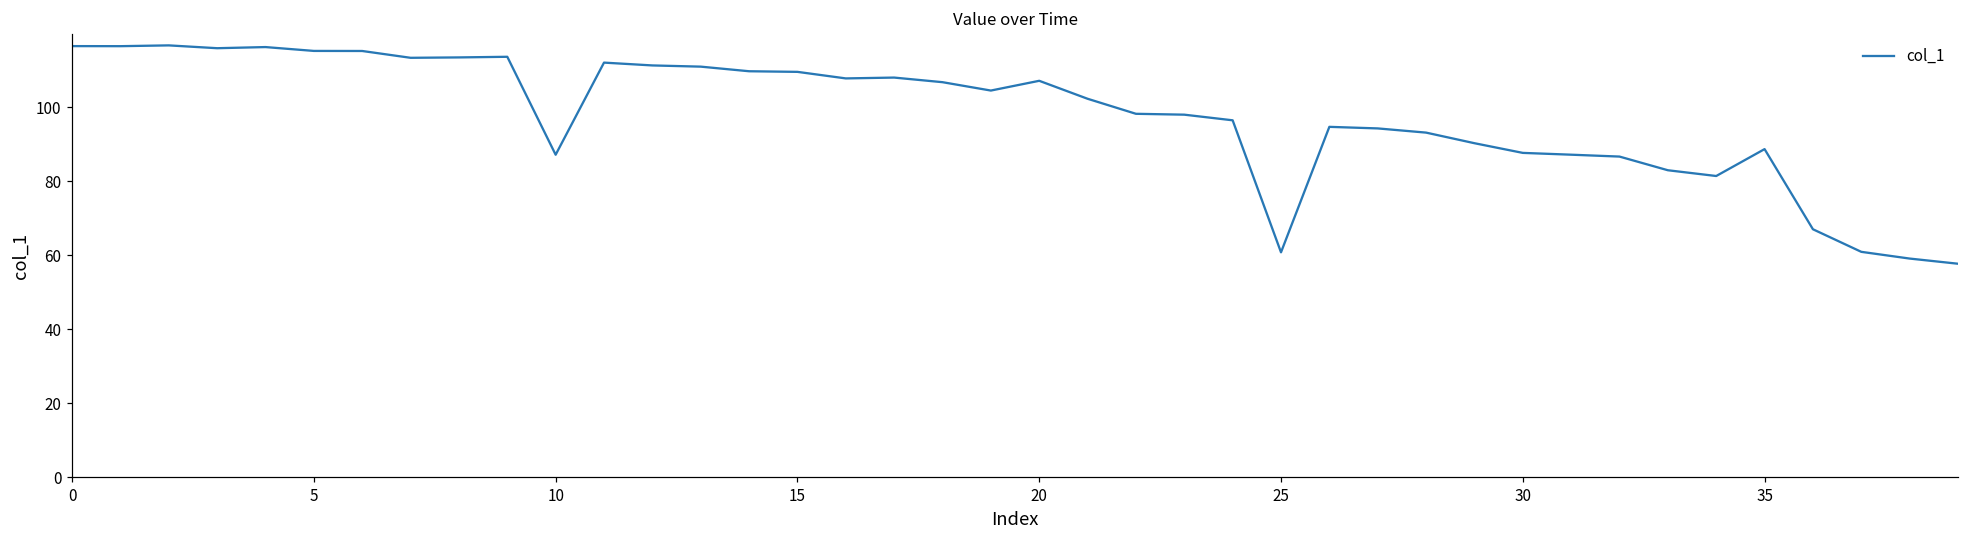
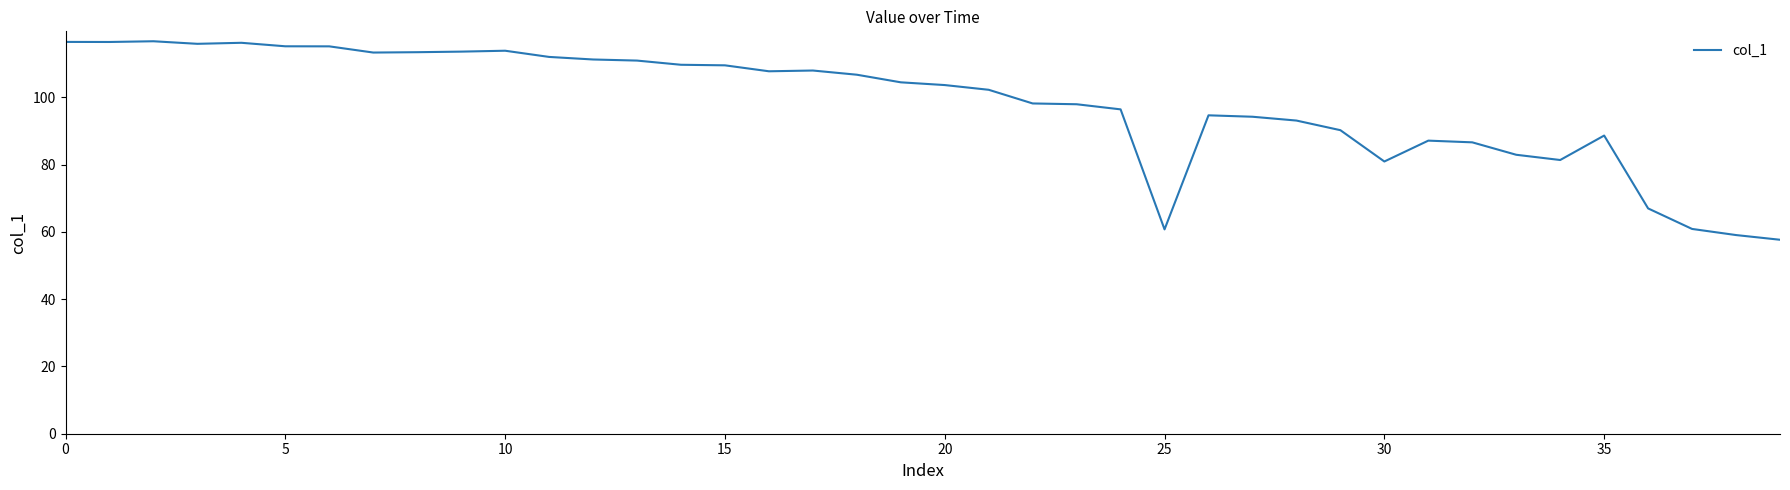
10: 87 -> 114
20: 107 -> 104
30: 88 -> 81
